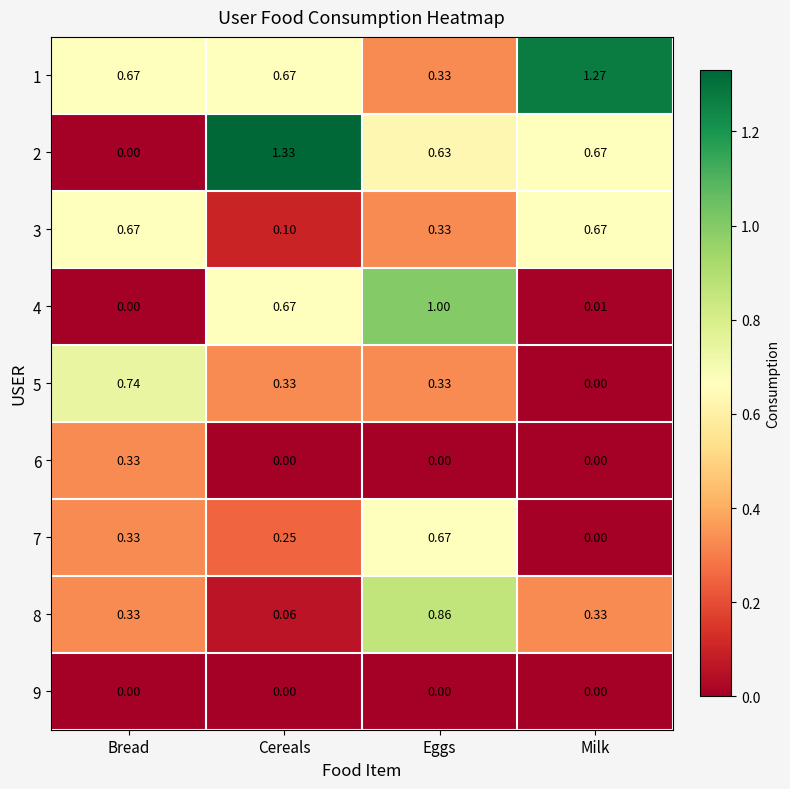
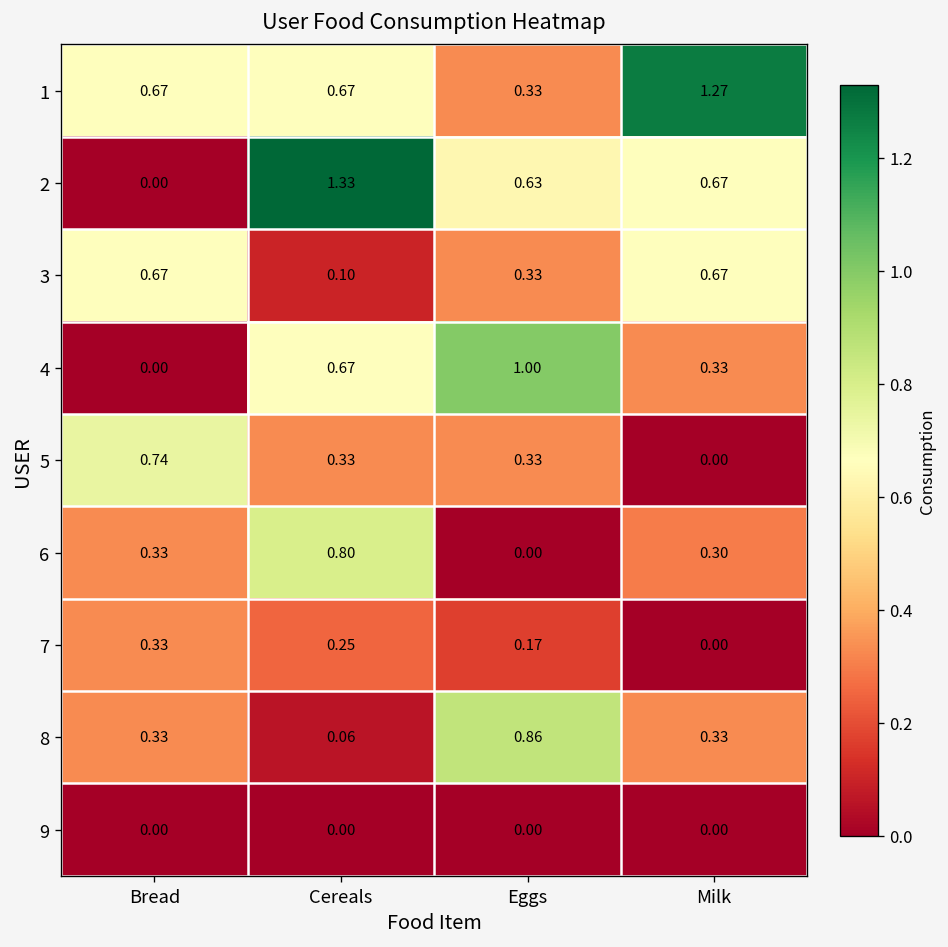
4, Milk: 0.01 -> 0.33
6, Cereals: 0.00 -> 0.80
6, Milk: 0.00 -> 0.30
7, Eggs: 0.67 -> 0.17
